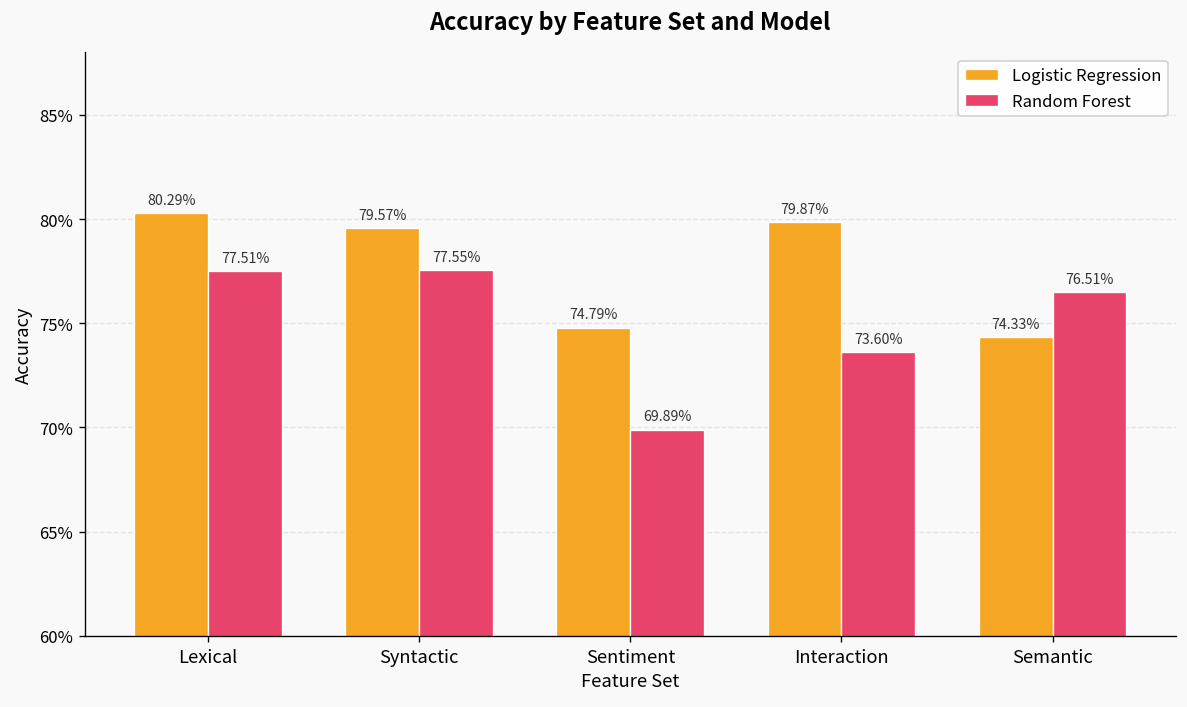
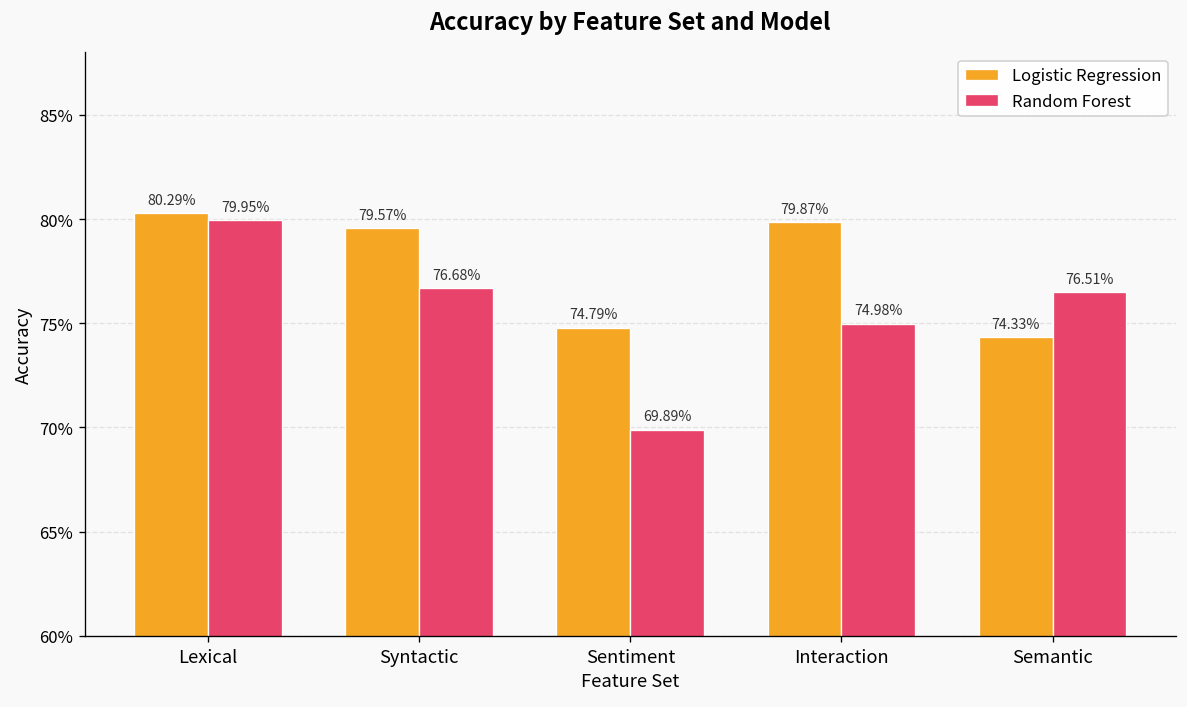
Random Forest, Lexical: 77.51% -> 79.95%
Random Forest, Syntactic: 77.55% -> 76.68%
Random Forest, Interaction: 73.60% -> 74.98%
